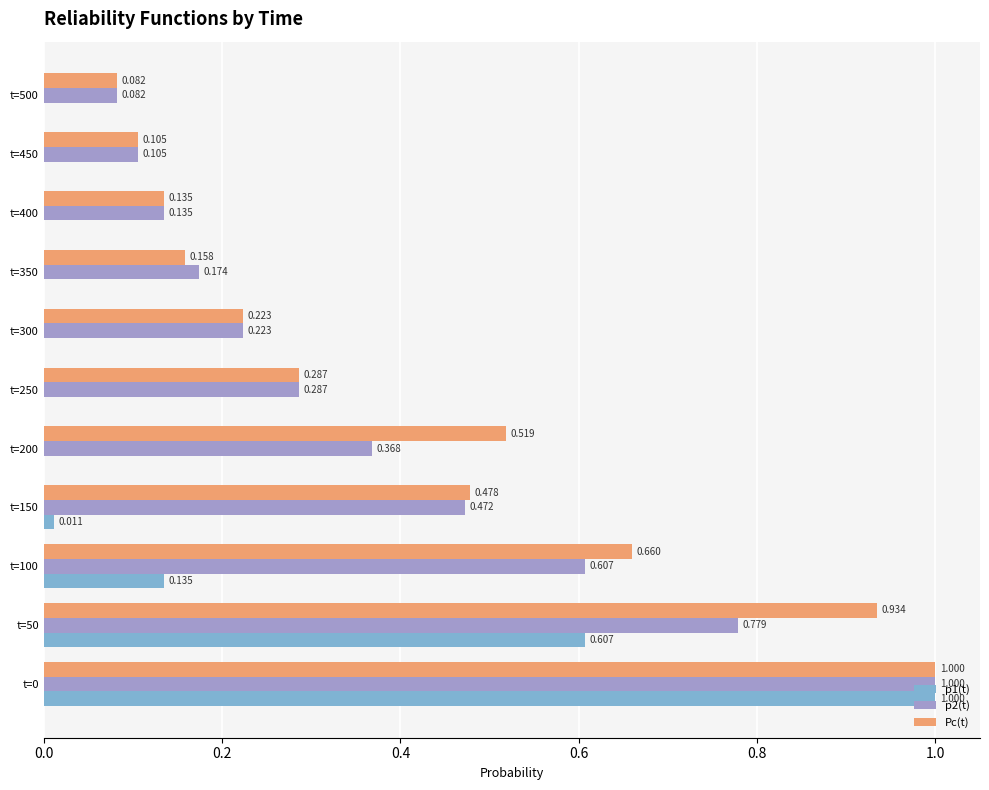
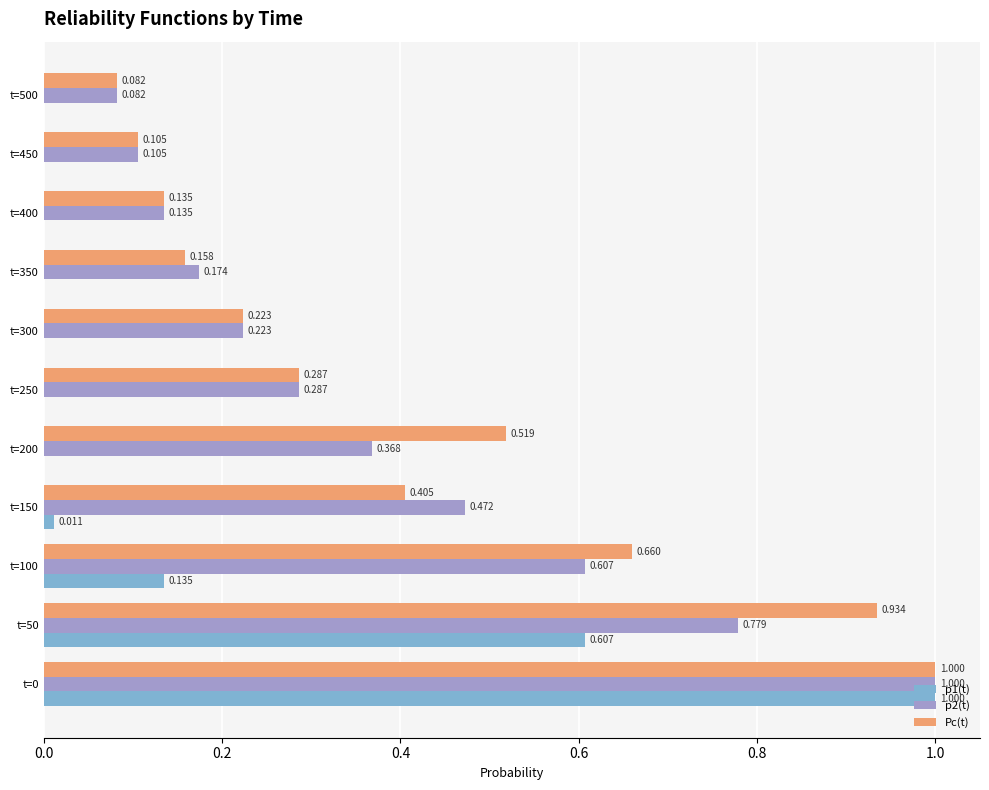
Pc(t), t=150: 0.478 -> 0.405
